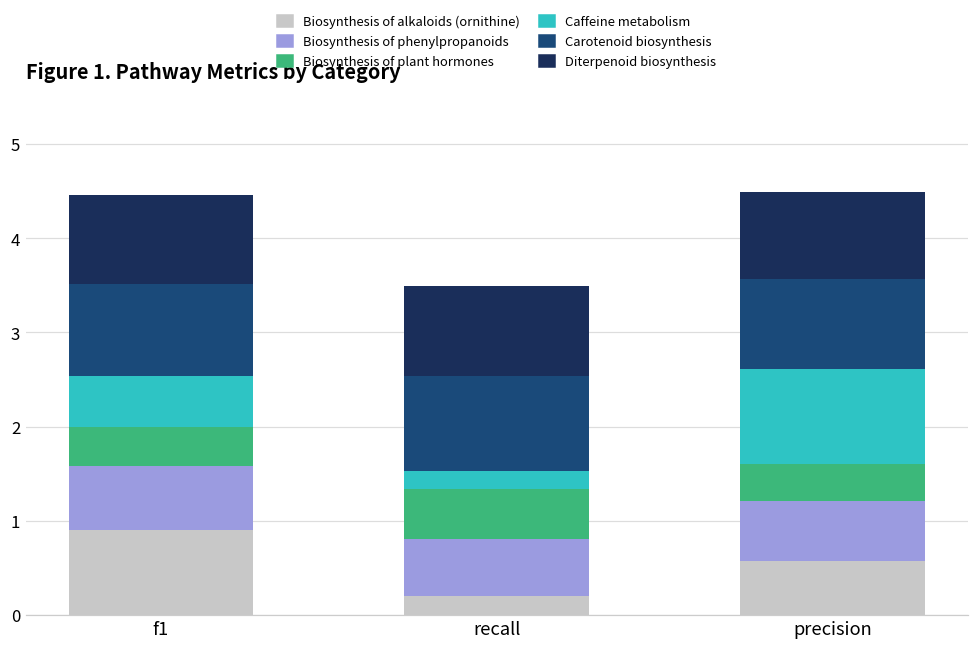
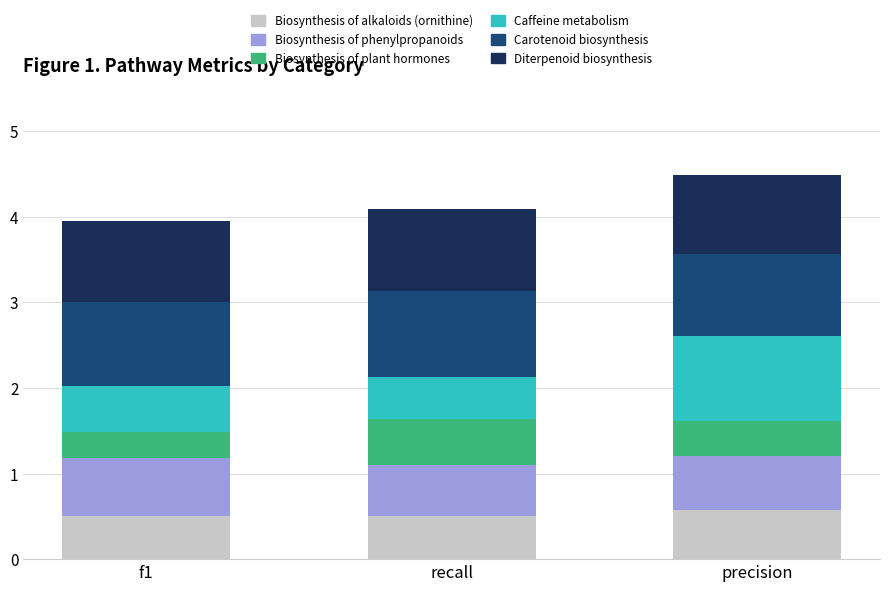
Biosynthesis of alkaloids (ornithine), f1: 0.9 -> 0.5
Biosynthesis of plant hormones, f1: 0.4 -> 0.3
Biosynthesis of alkaloids (ornithine), recall: 0.2 -> 0.5
Caffeine metabolism, recall: 0.2 -> 0.5
